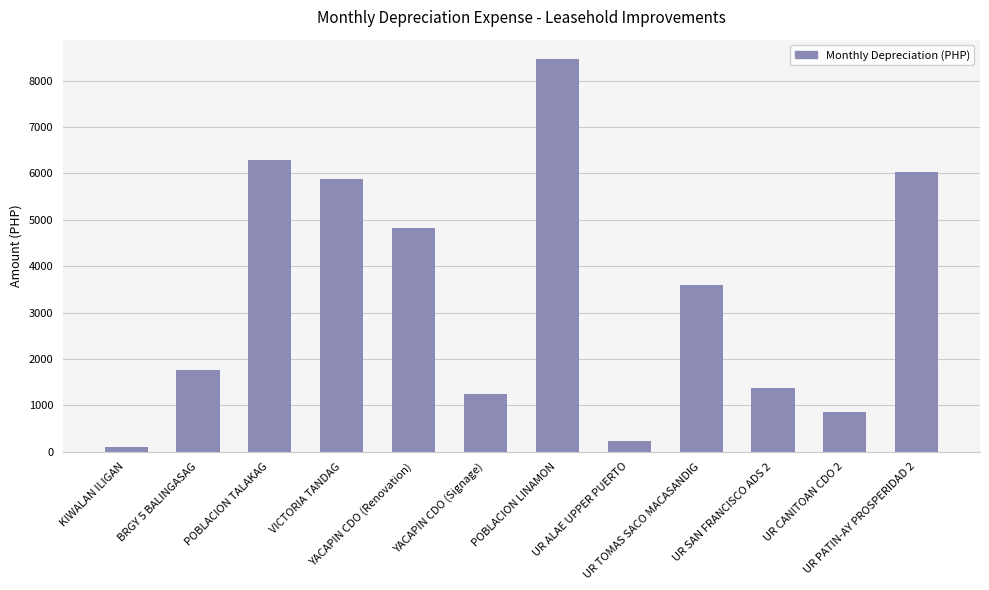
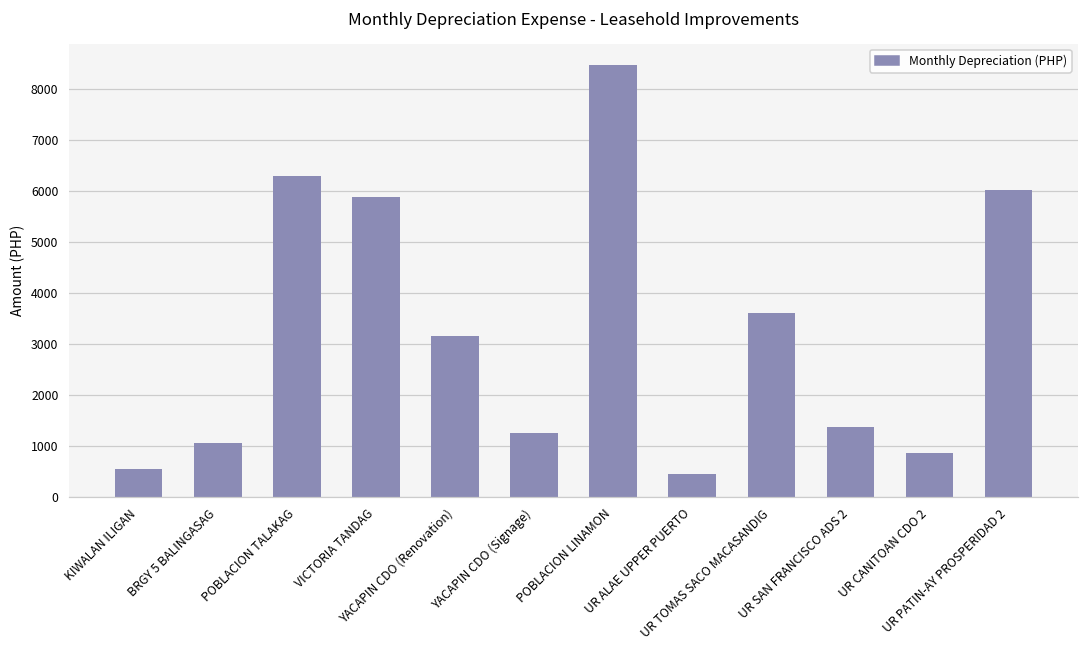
KIWALAN ILIGAN: 100 -> 600
BRGY 5 BALINGASAG: 1800 -> 1100
YACAPIN CDO (Renovation): 4800 -> 3100
UR ALAE UPPER PUERTO: 200 -> 500
